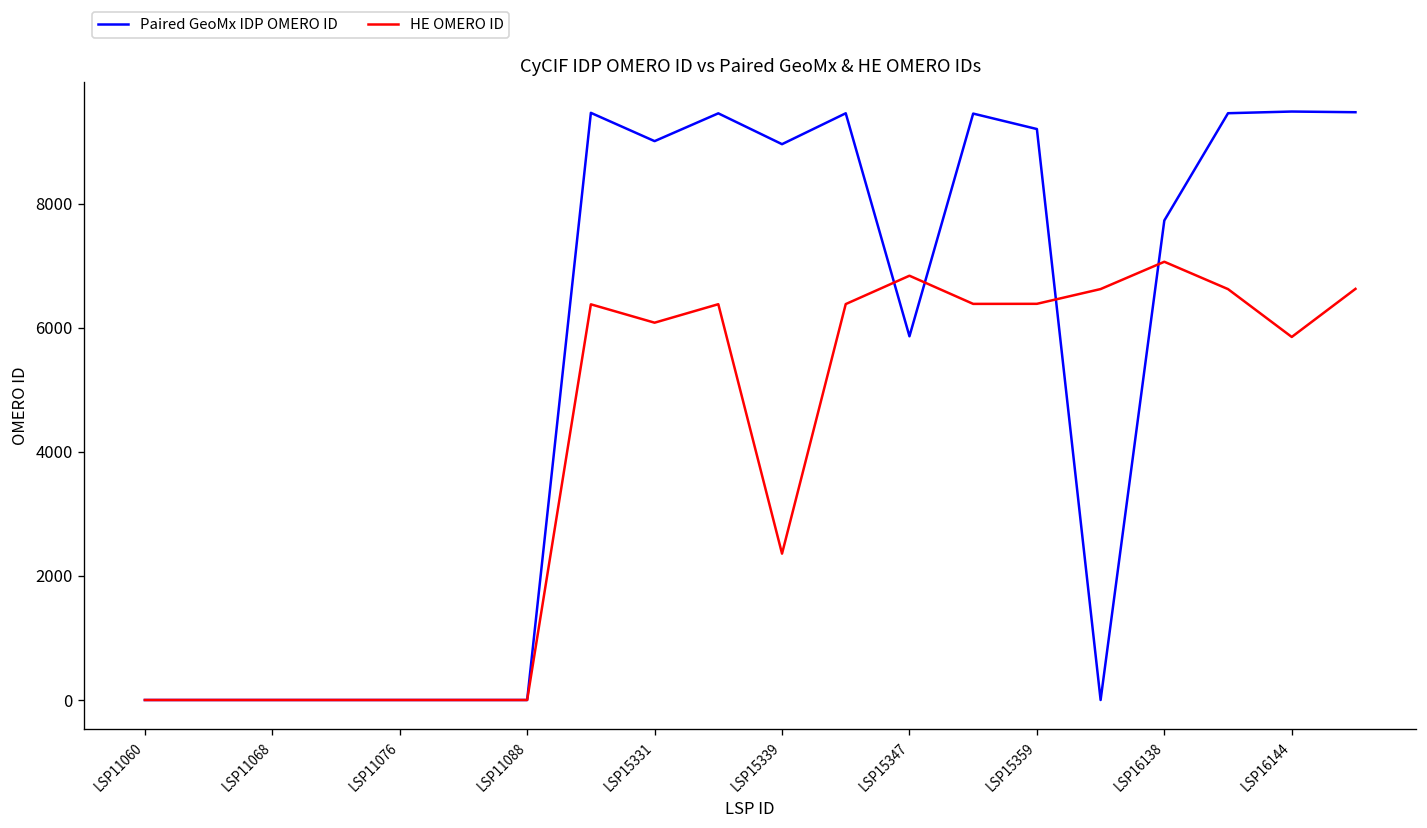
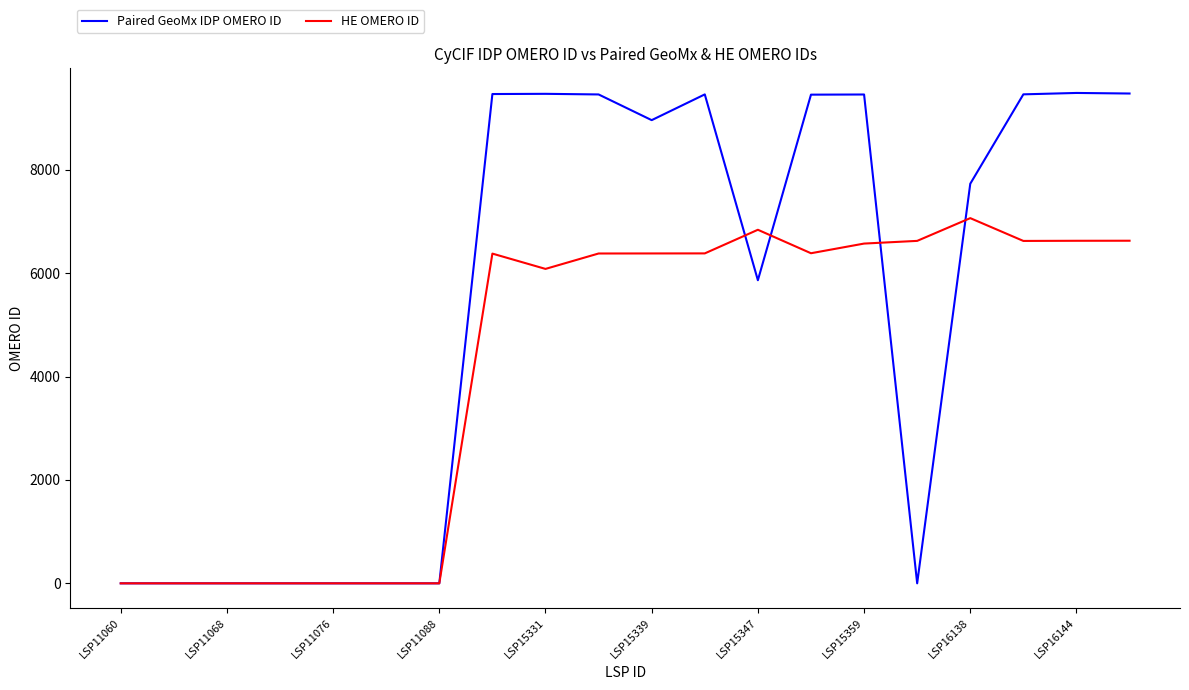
Paired GeoMx IDP OMERO ID, LSP15331: 9000 -> 9500
HE OMERO ID, LSP15339: 2400 -> 6400
Paired GeoMx IDP OMERO ID, LSP15359: 9200 -> 9500
HE OMERO ID, LSP15359: 6400 -> 6600
HE OMERO ID, LSP16144: 5900 -> 6600
